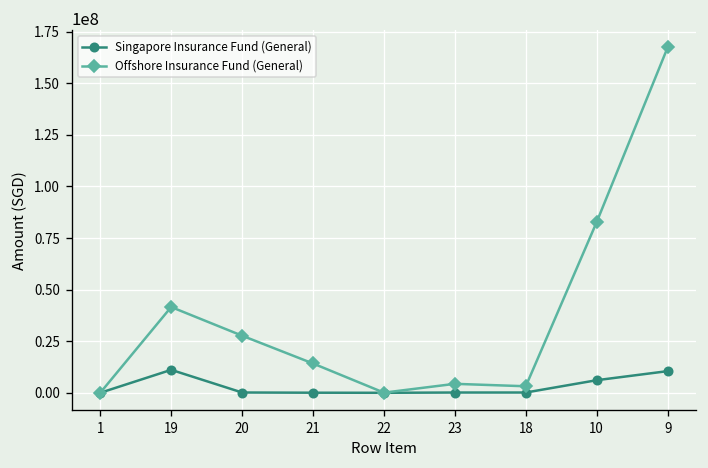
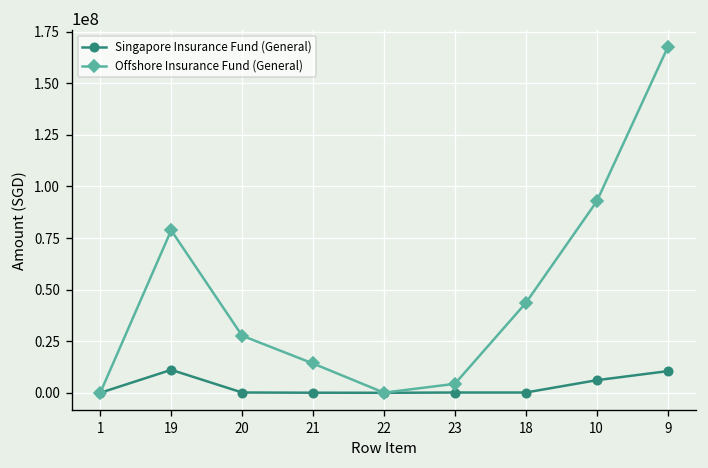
Offshore Insurance Fund (General), 19: 42000000 -> 79000000
Offshore Insurance Fund (General), 18: 3000000 -> 44000000
Offshore Insurance Fund (General), 10: 83000000 -> 93000000
